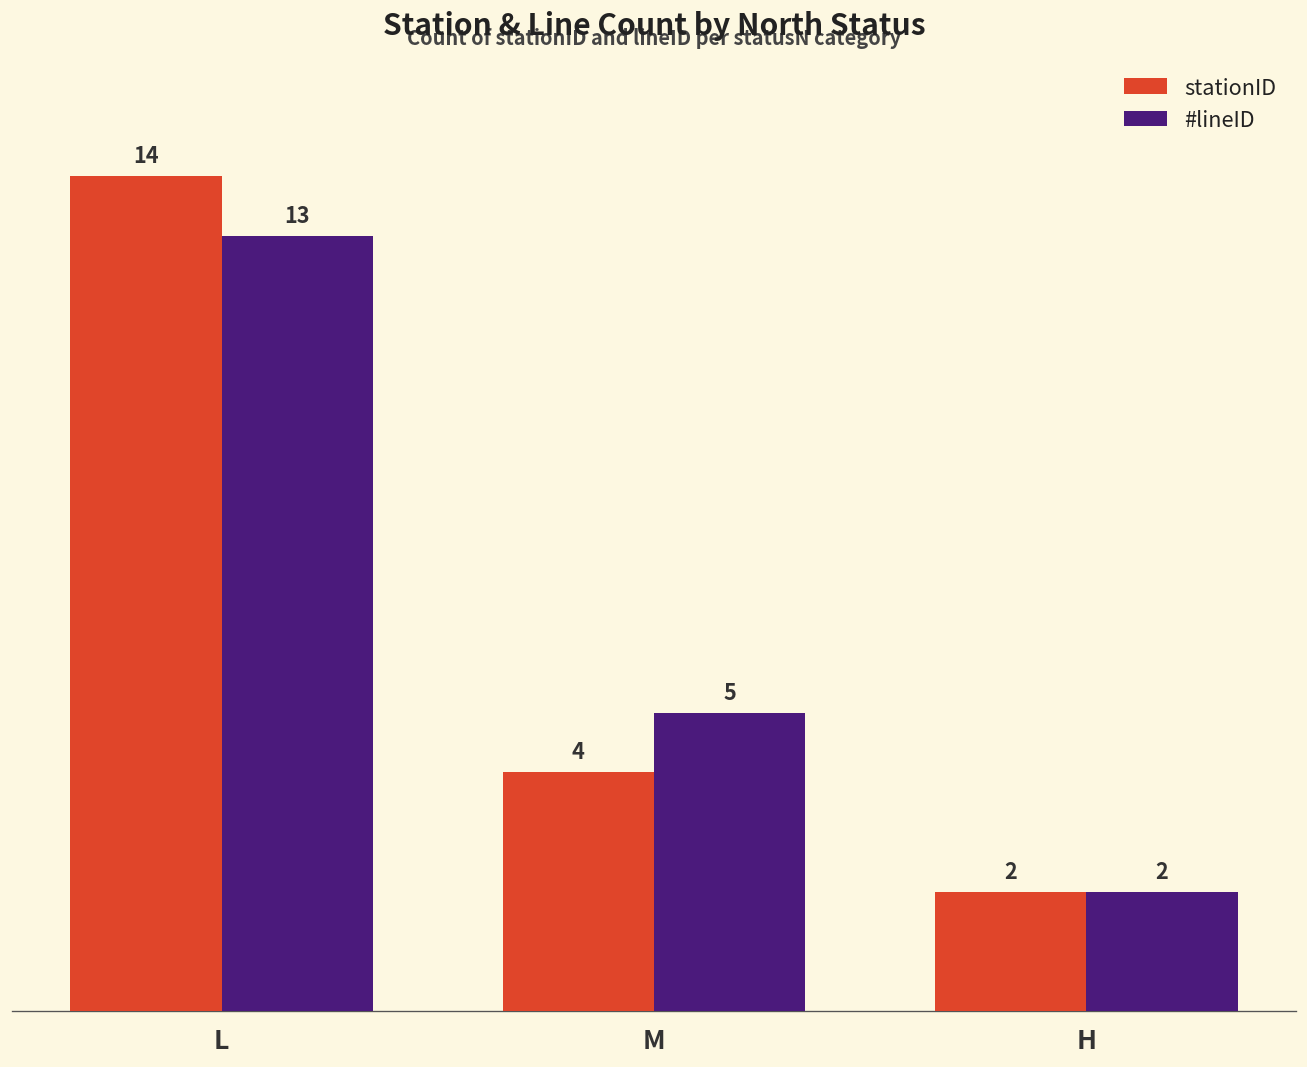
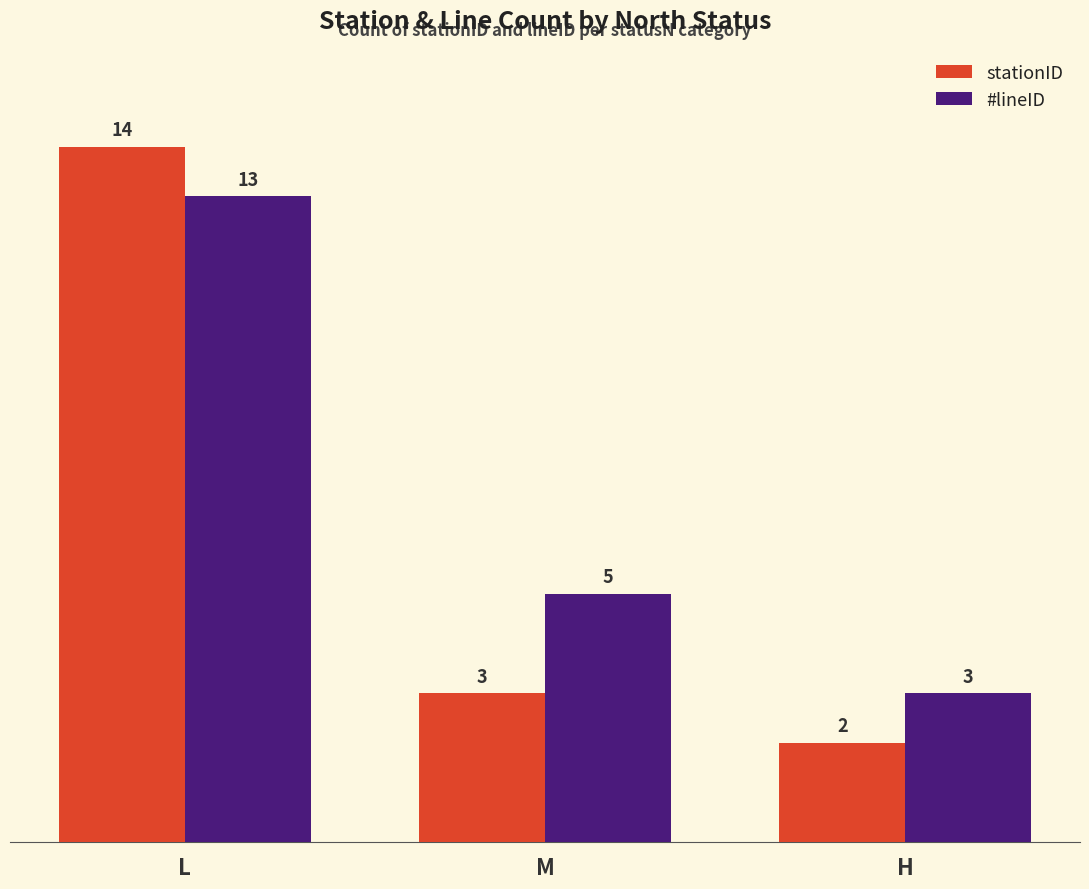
stationID, M: 4 -> 3
#lineID, H: 2 -> 3
